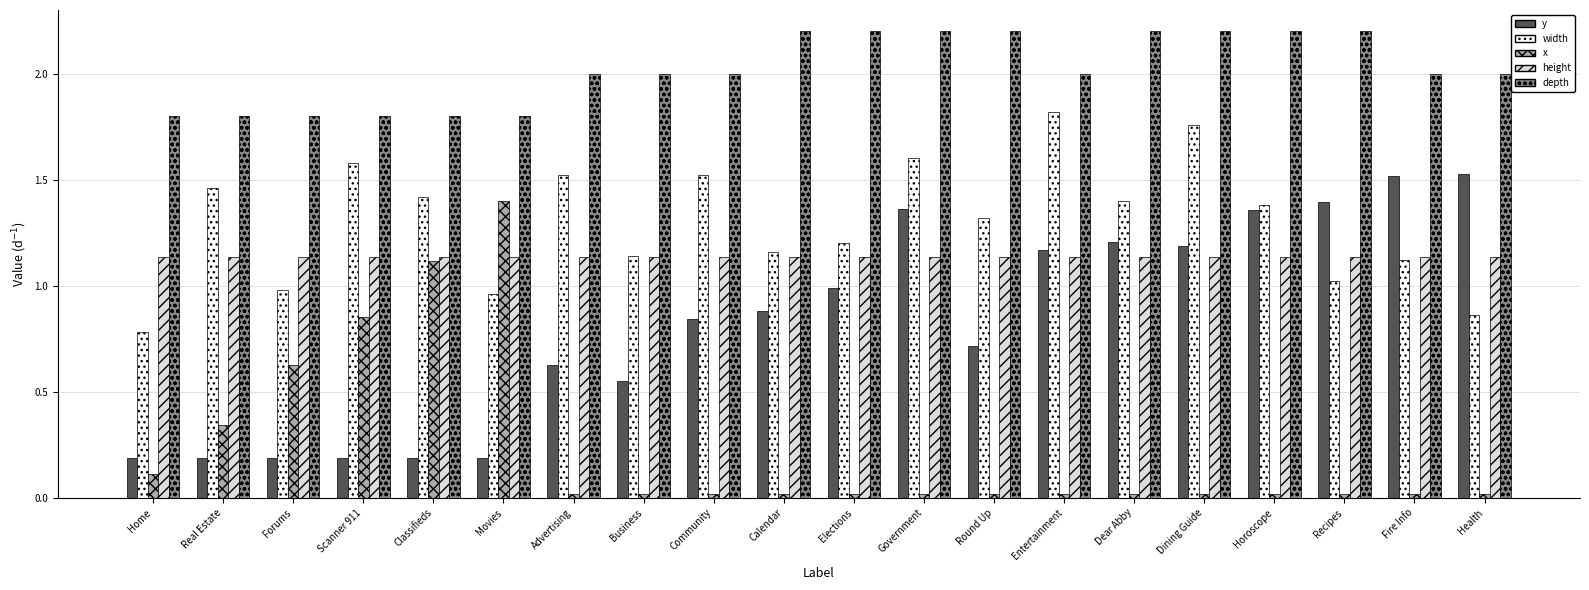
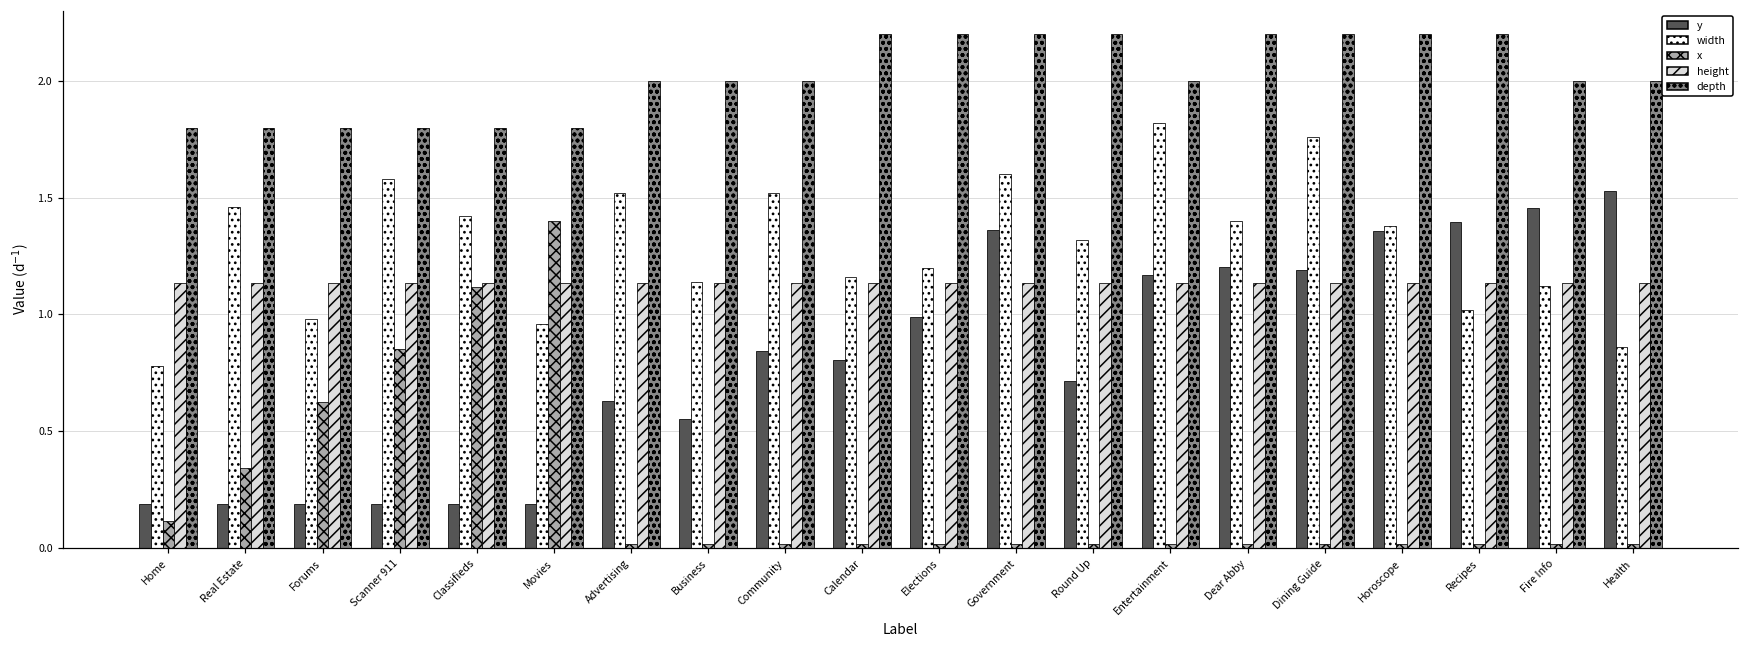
y, Calendar: 0.88 -> 0.81
y, Fire Info: 1.52 -> 1.46
